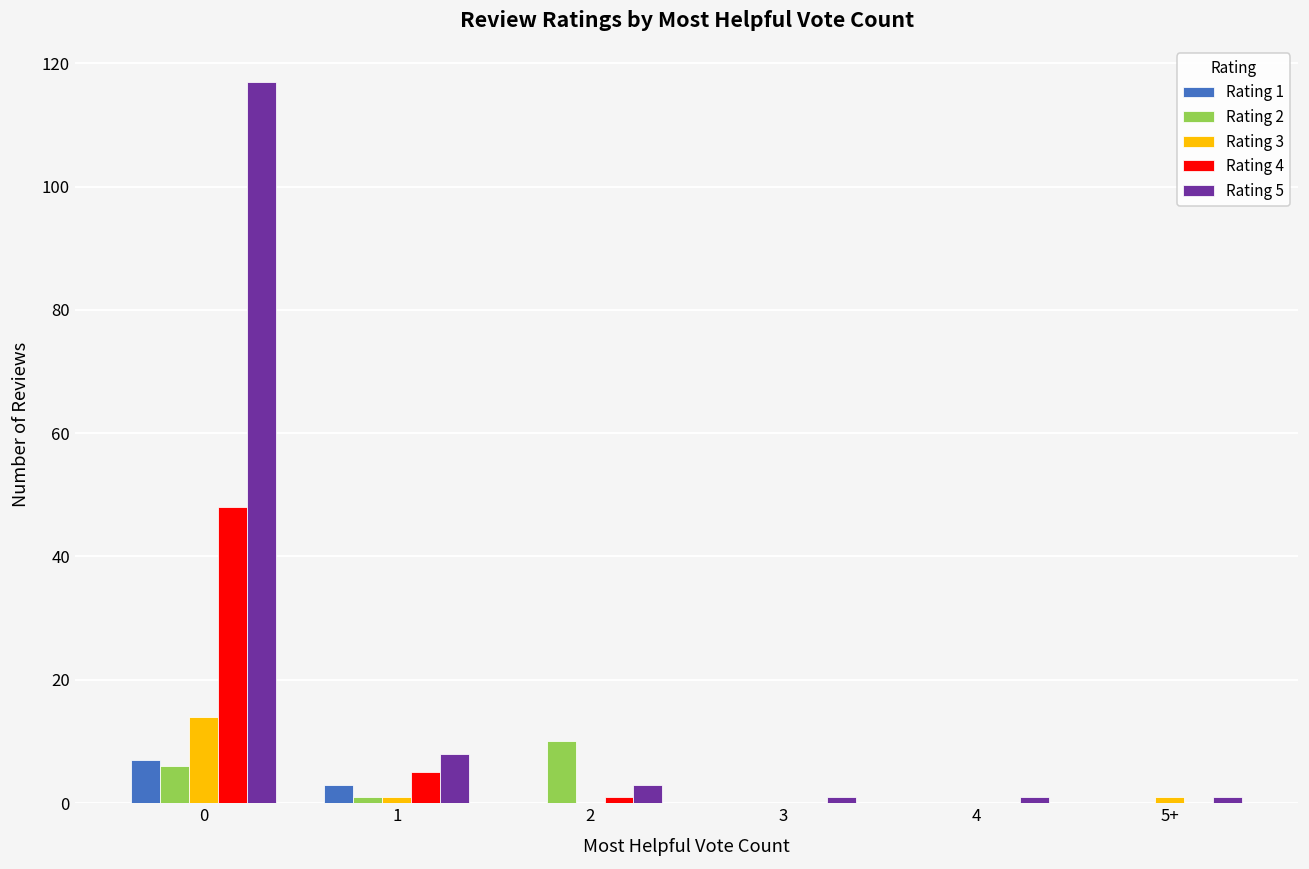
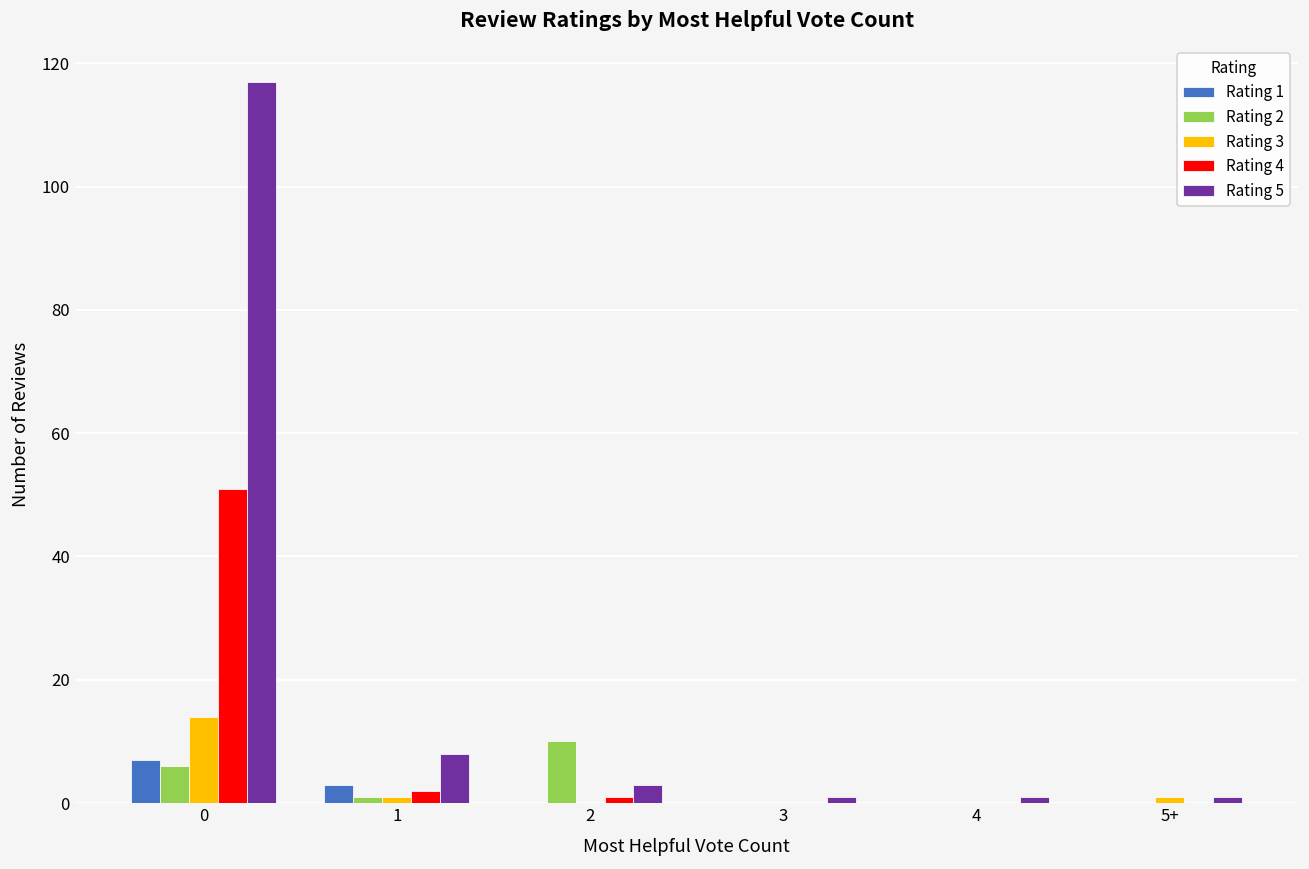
Rating 4, 0: 48 -> 51
Rating 4, 1: 5 -> 2
